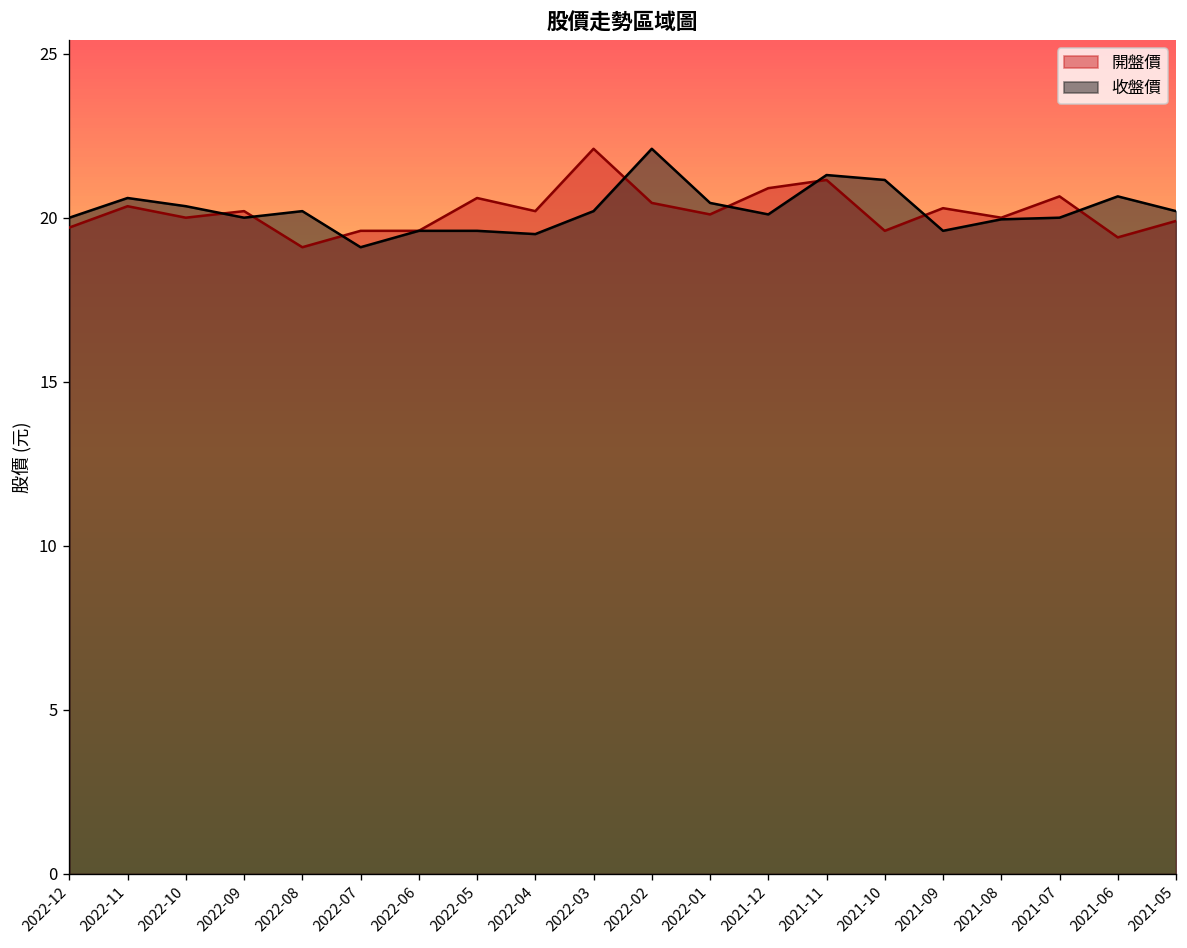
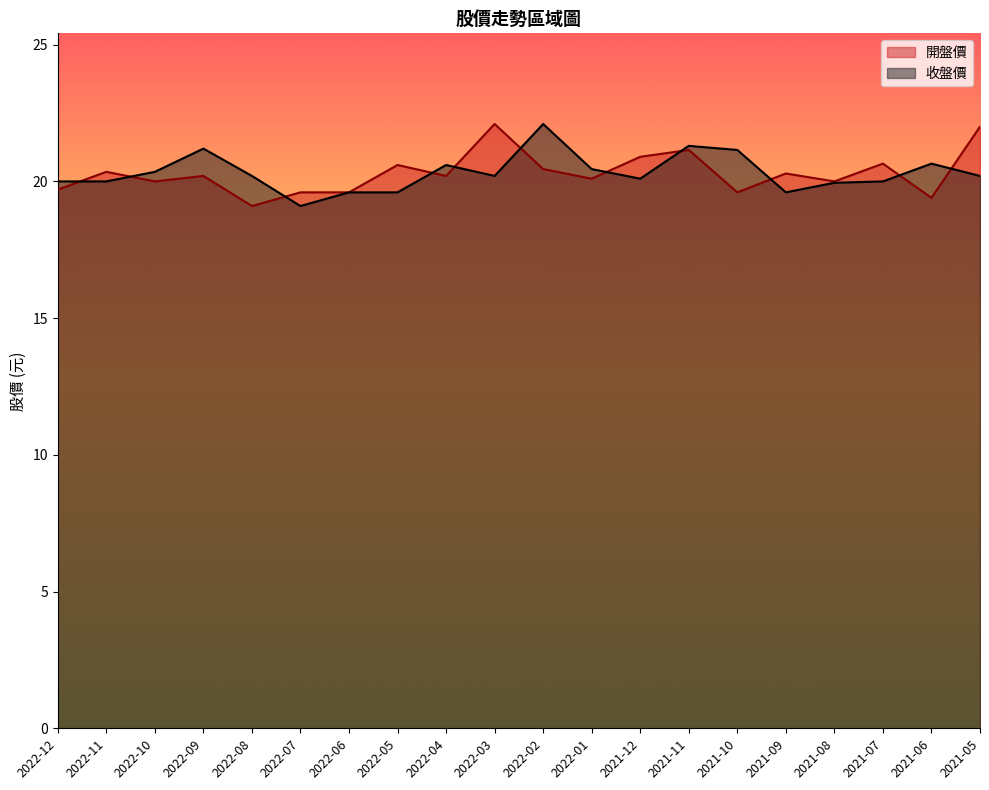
收盤價, 2022-11: 20.6 -> 20.0
收盤價, 2022-09: 20.0 -> 21.2
收盤價, 2022-04: 19.5 -> 20.6
開盤價, 2021-05: 19.9 -> 22.0
